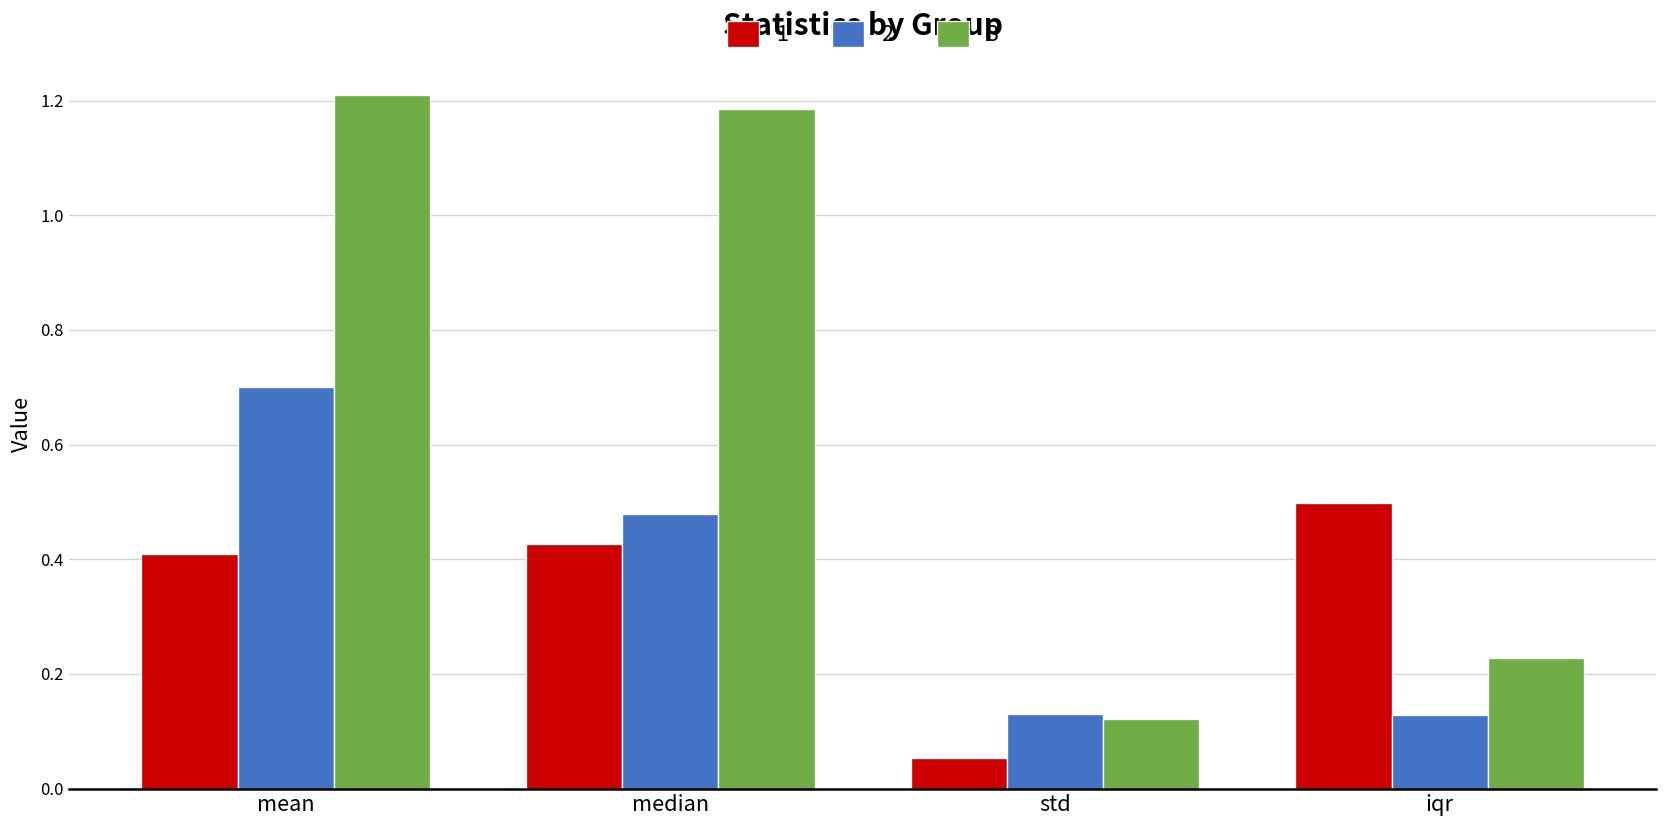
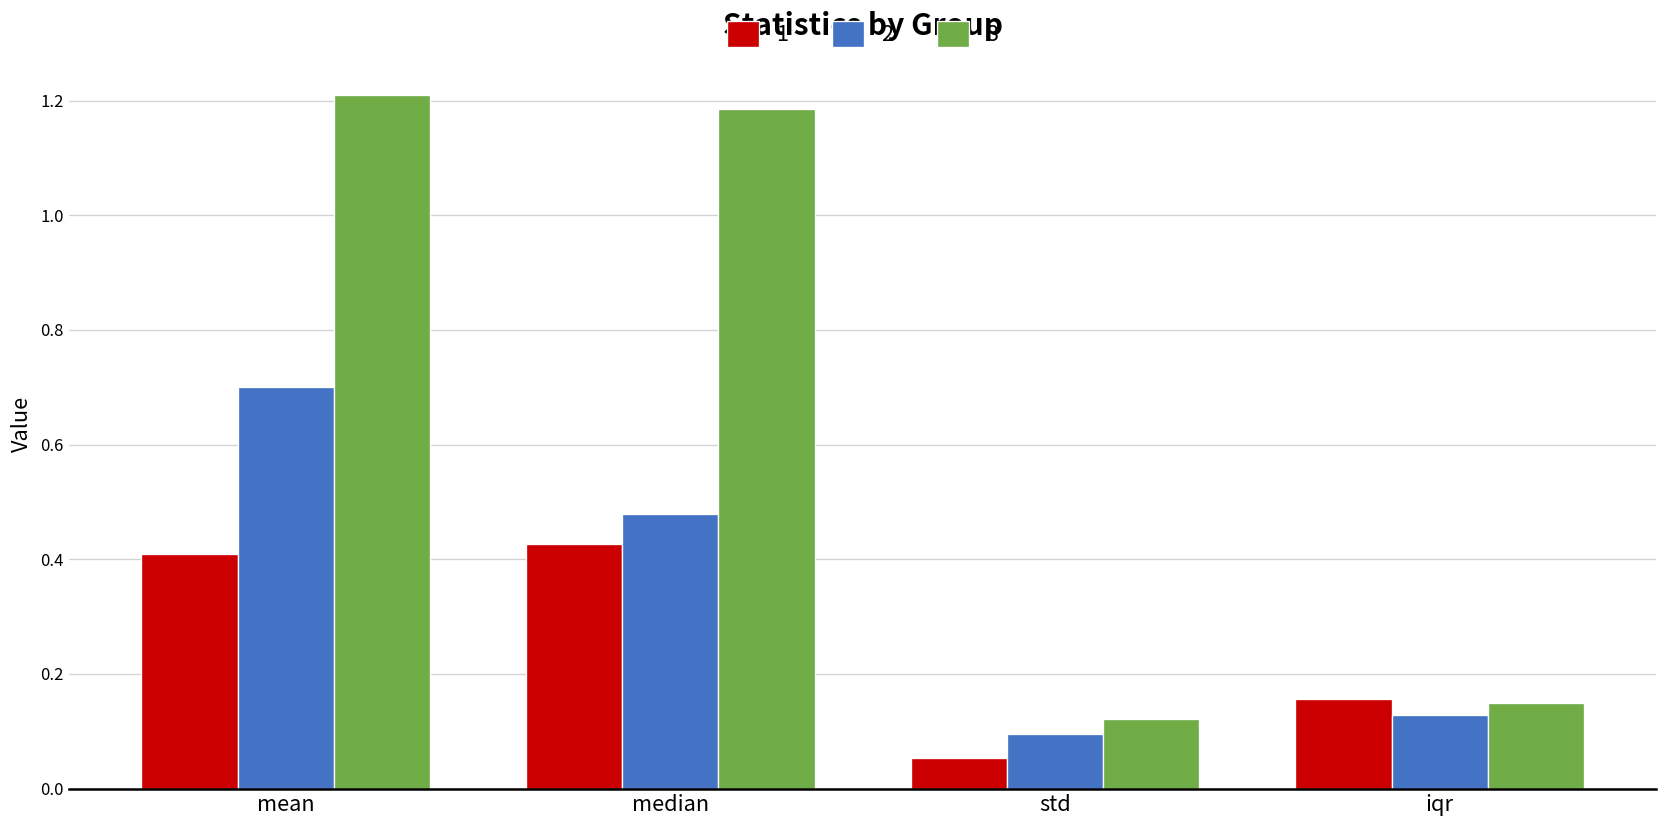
2, std: 0.13 -> 0.10
1, iqr: 0.50 -> 0.16
3, iqr: 0.23 -> 0.15
